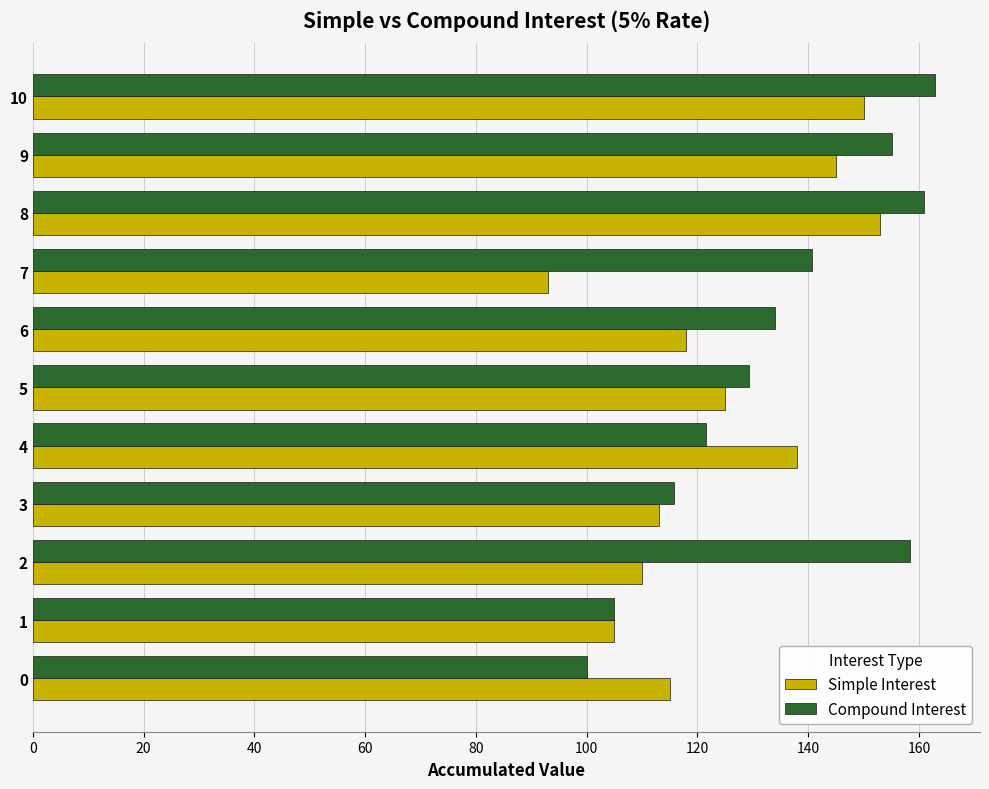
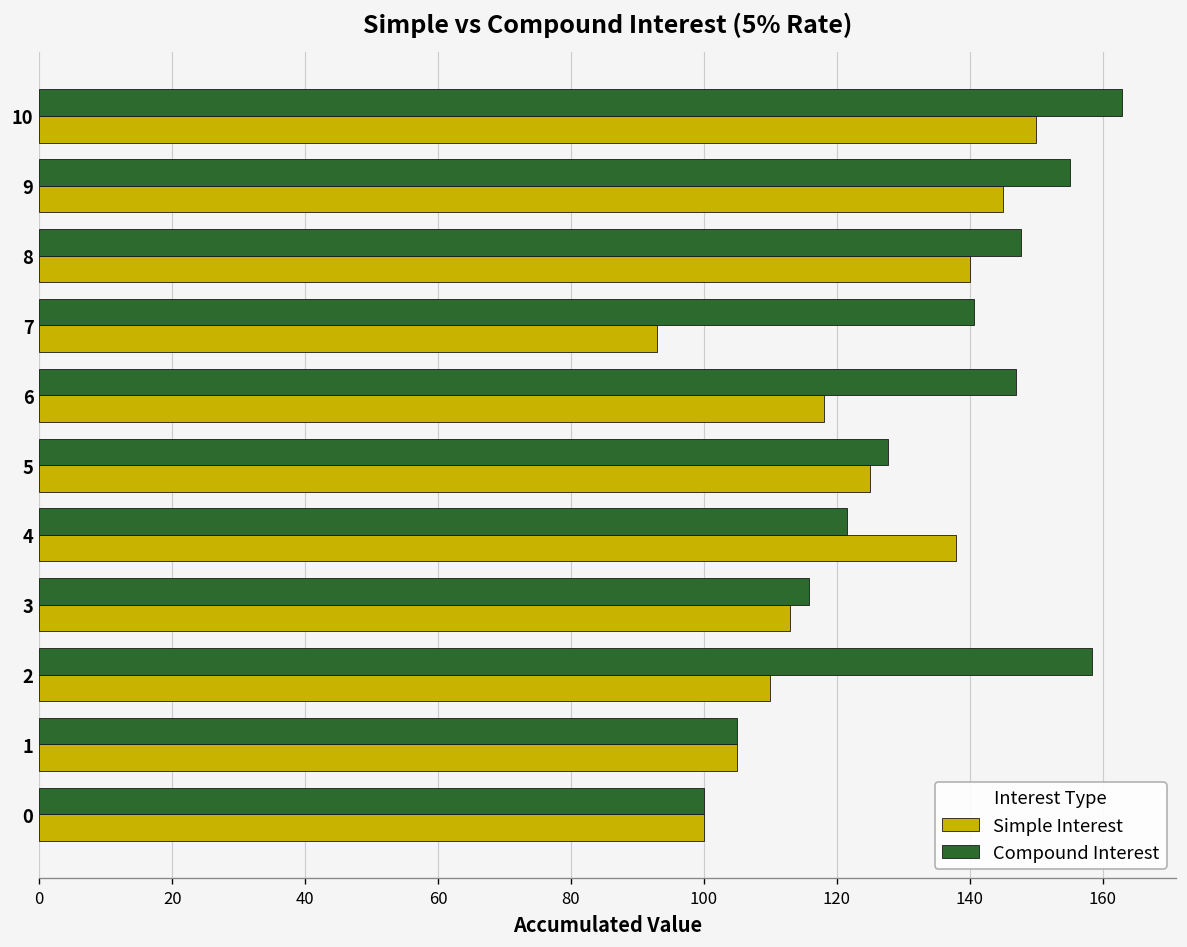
Compound Interest, 8: 161 -> 148
Simple Interest, 8: 153 -> 140
Compound Interest, 6: 134 -> 147
Compound Interest, 5: 129 -> 128
Simple Interest, 0: 115 -> 100
